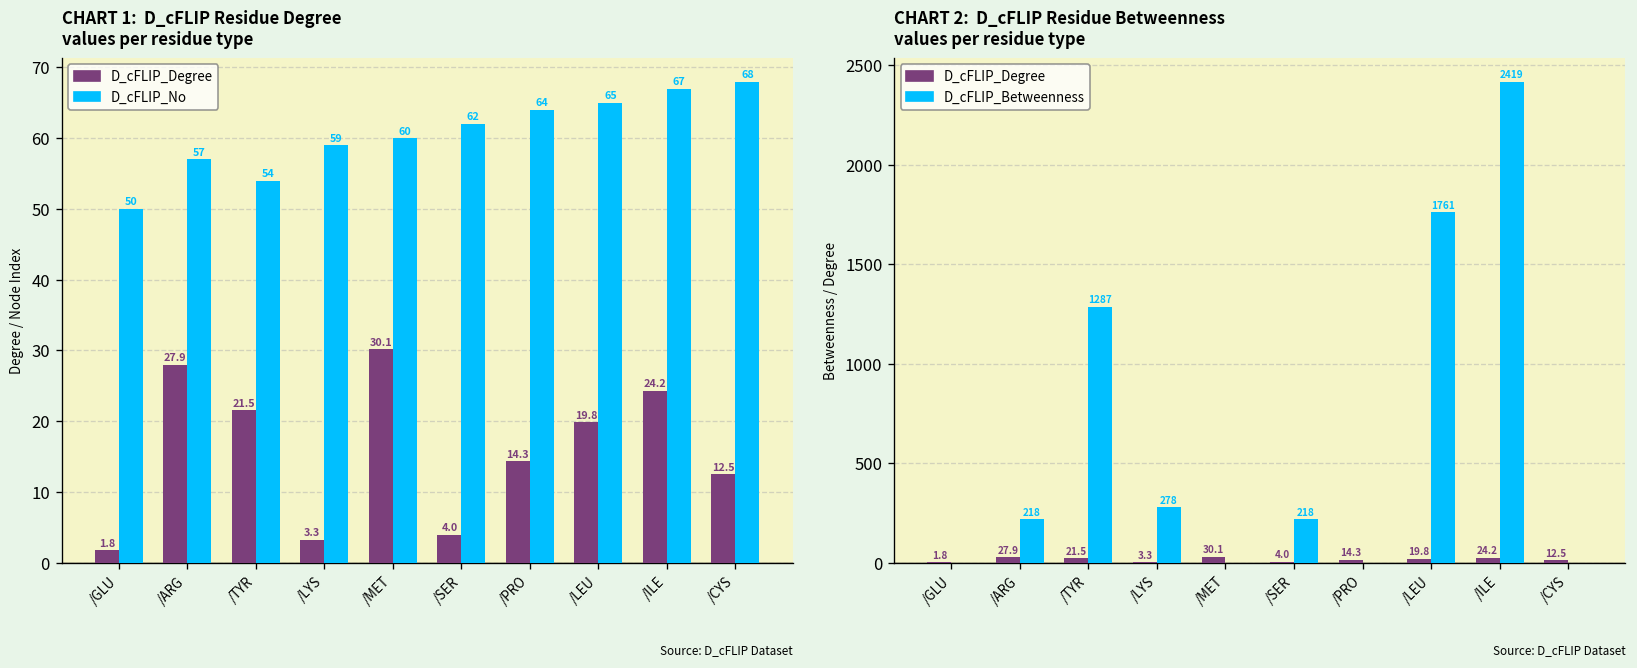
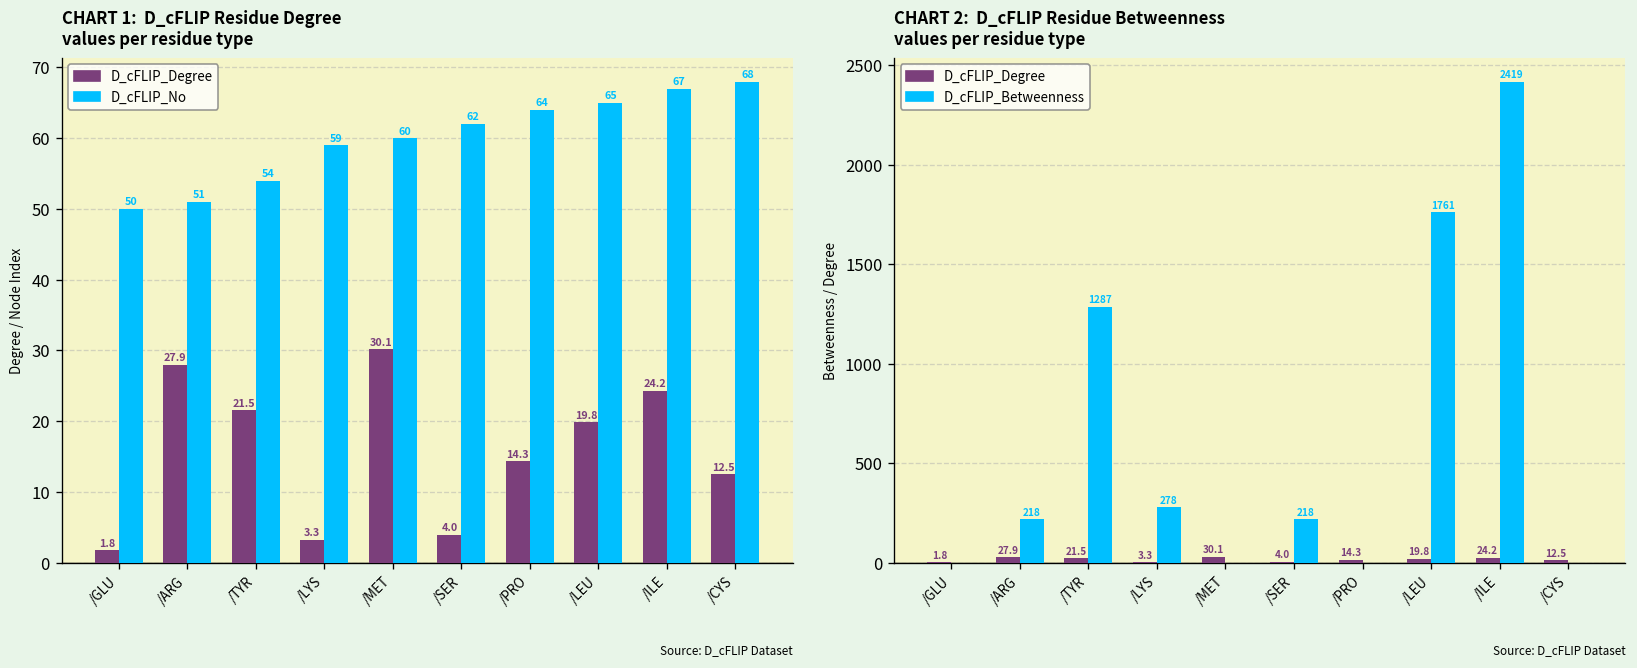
CHART 1: D_cFLIP Residue Degree values per residue type, D_cFLIP_No, /ARG: 57 -> 51
